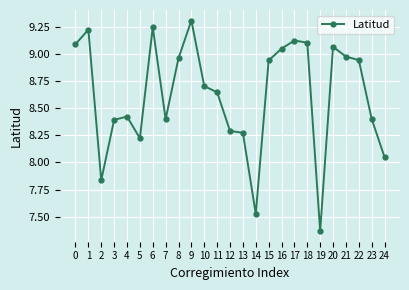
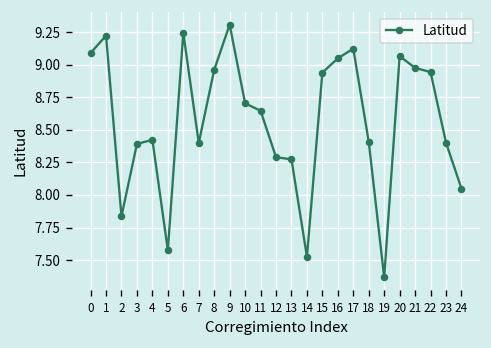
5: 8.22 -> 7.58
18: 9.10 -> 8.41
